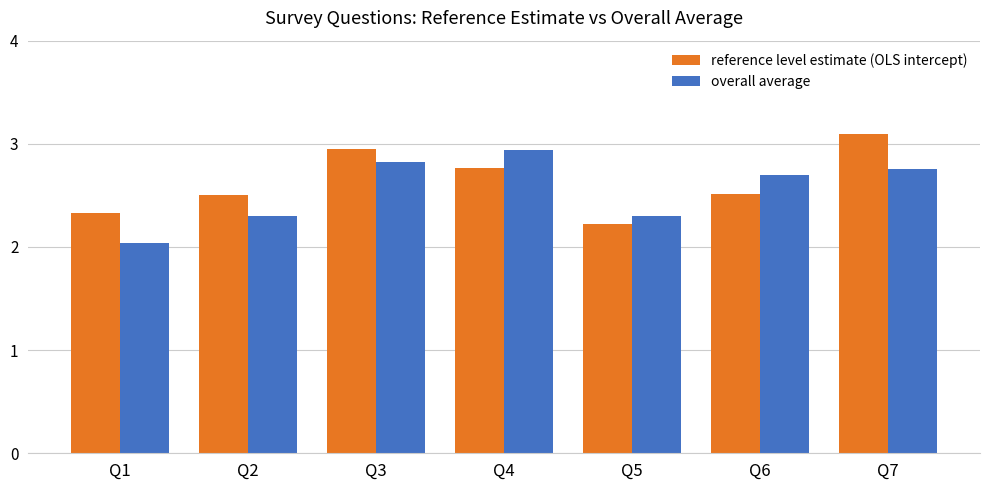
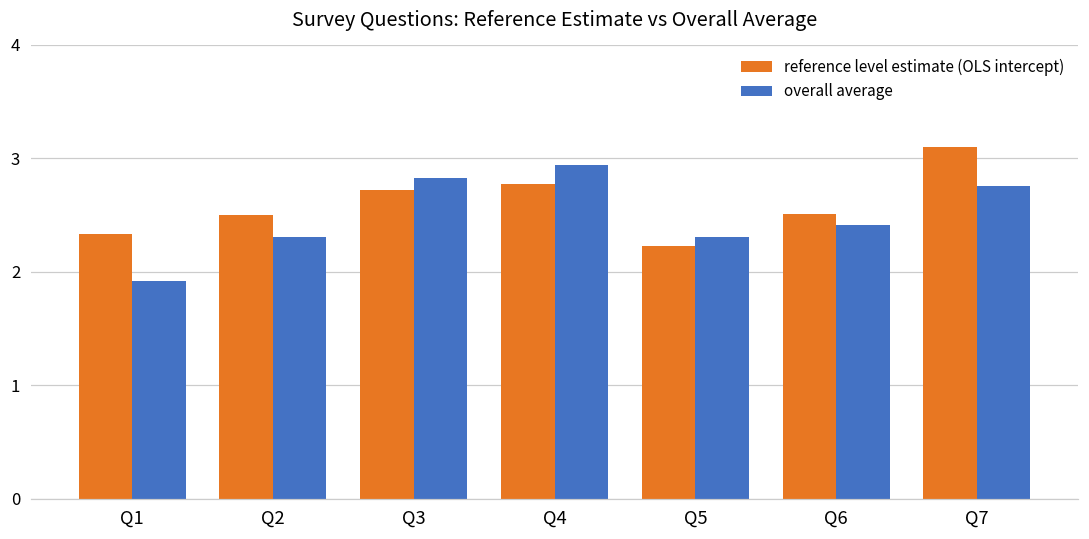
overall average, Q1: 2.04 -> 1.92
reference level estimate (OLS intercept), Q3: 2.95 -> 2.72
overall average, Q6: 2.70 -> 2.41
